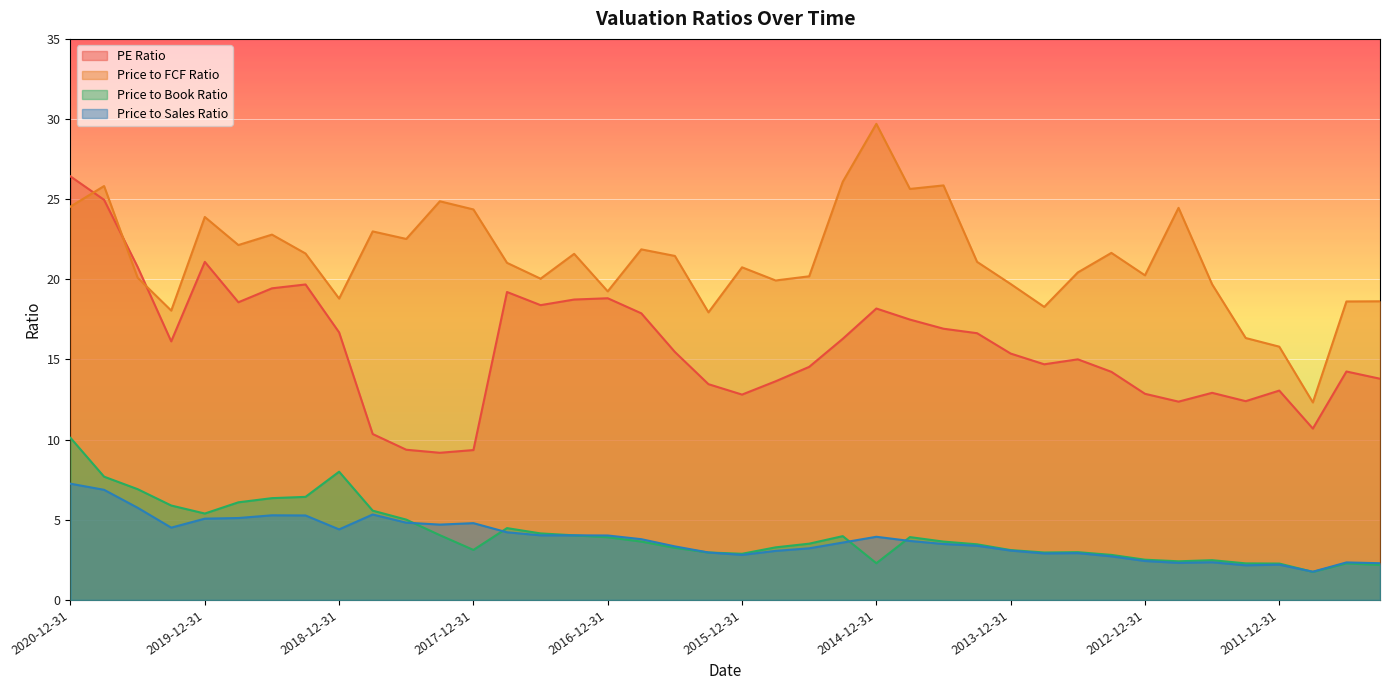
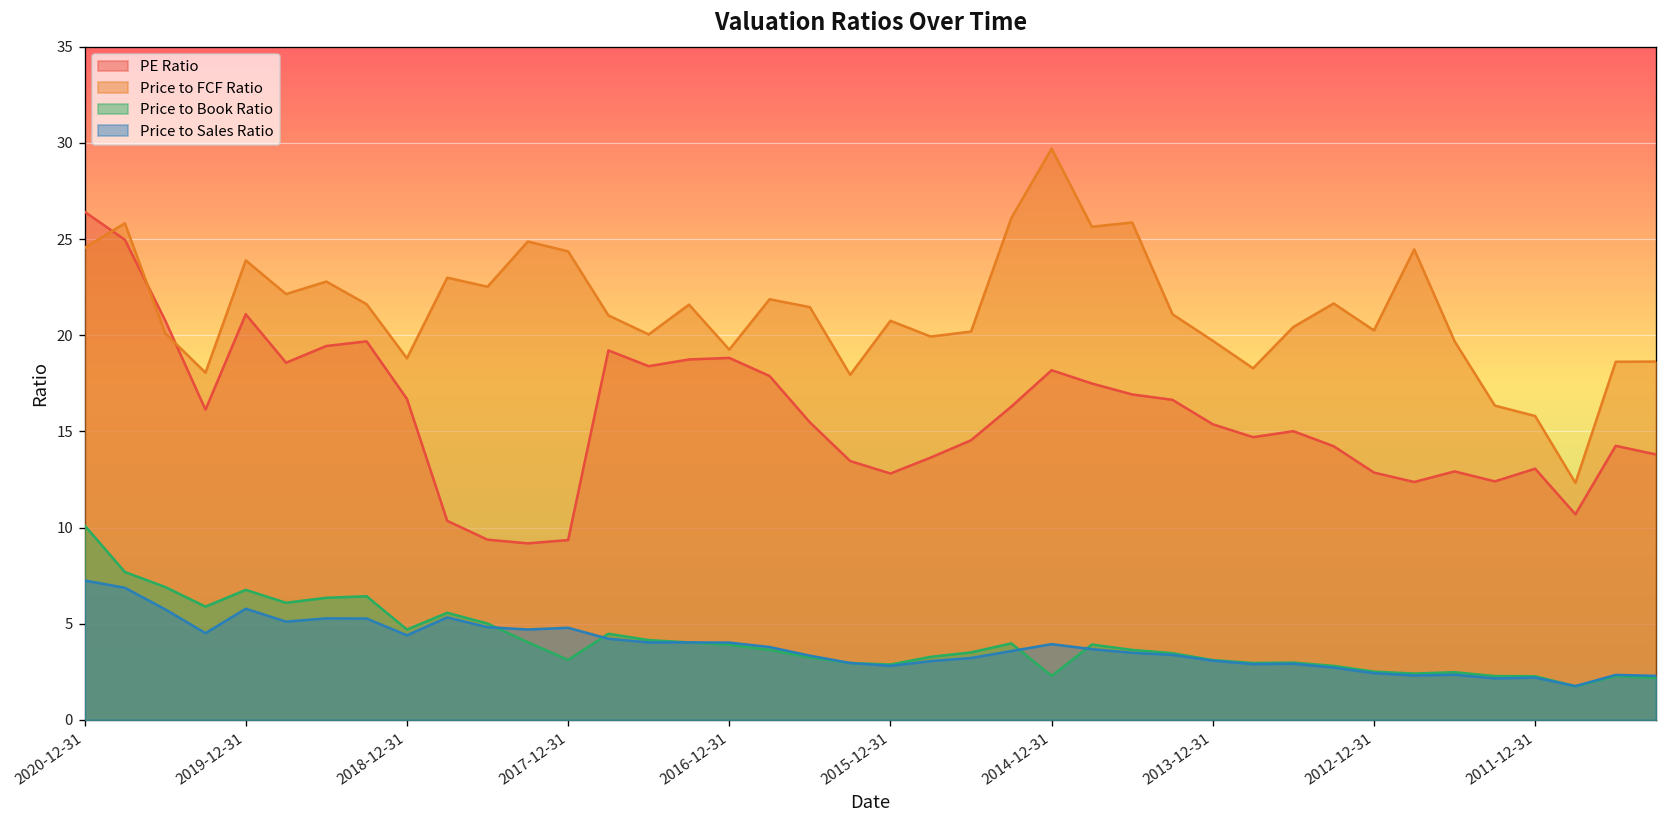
Price to Book Ratio, 2019-12-31: 5.4 -> 6.8
Price to Sales Ratio, 2019-12-31: 5.1 -> 5.8
Price to Book Ratio, 2018-12-31: 8.0 -> 4.7
